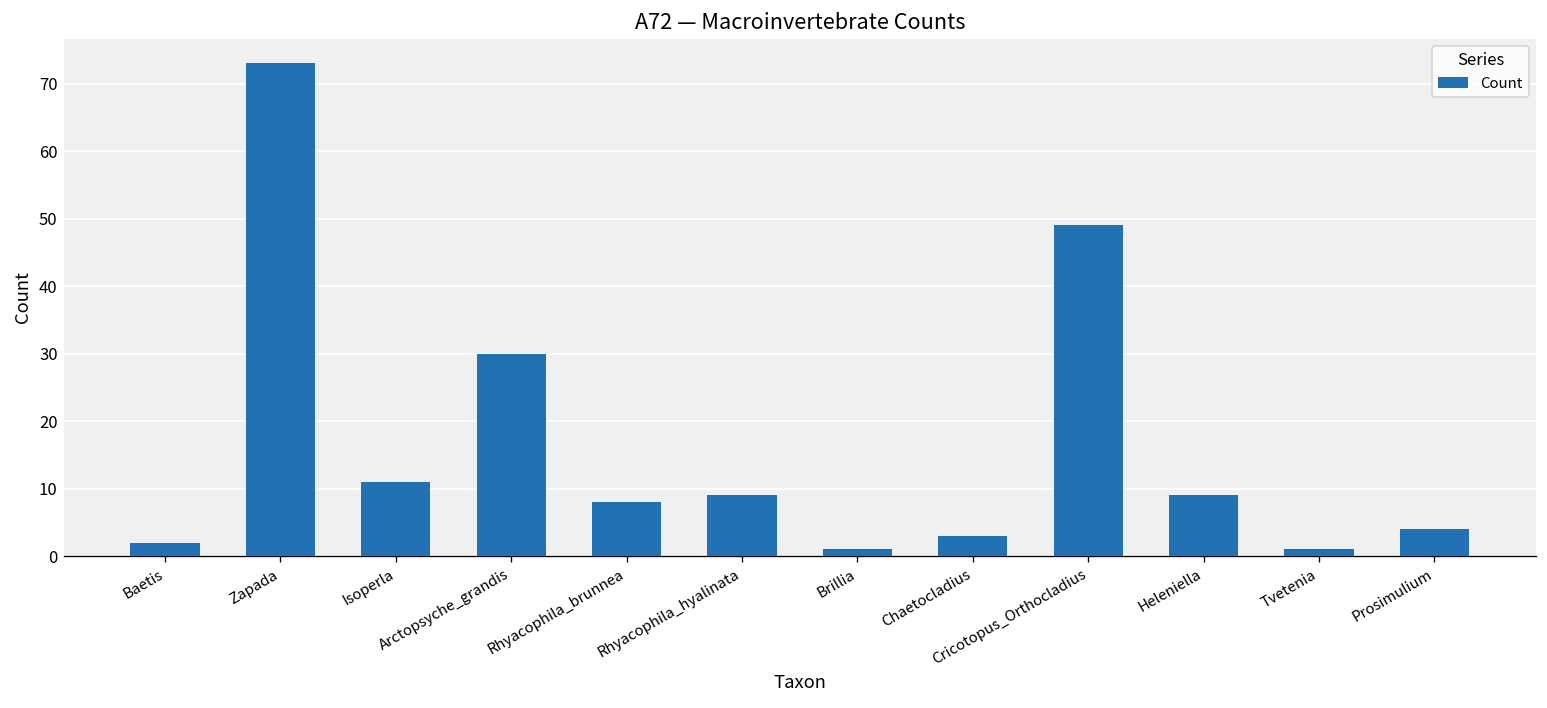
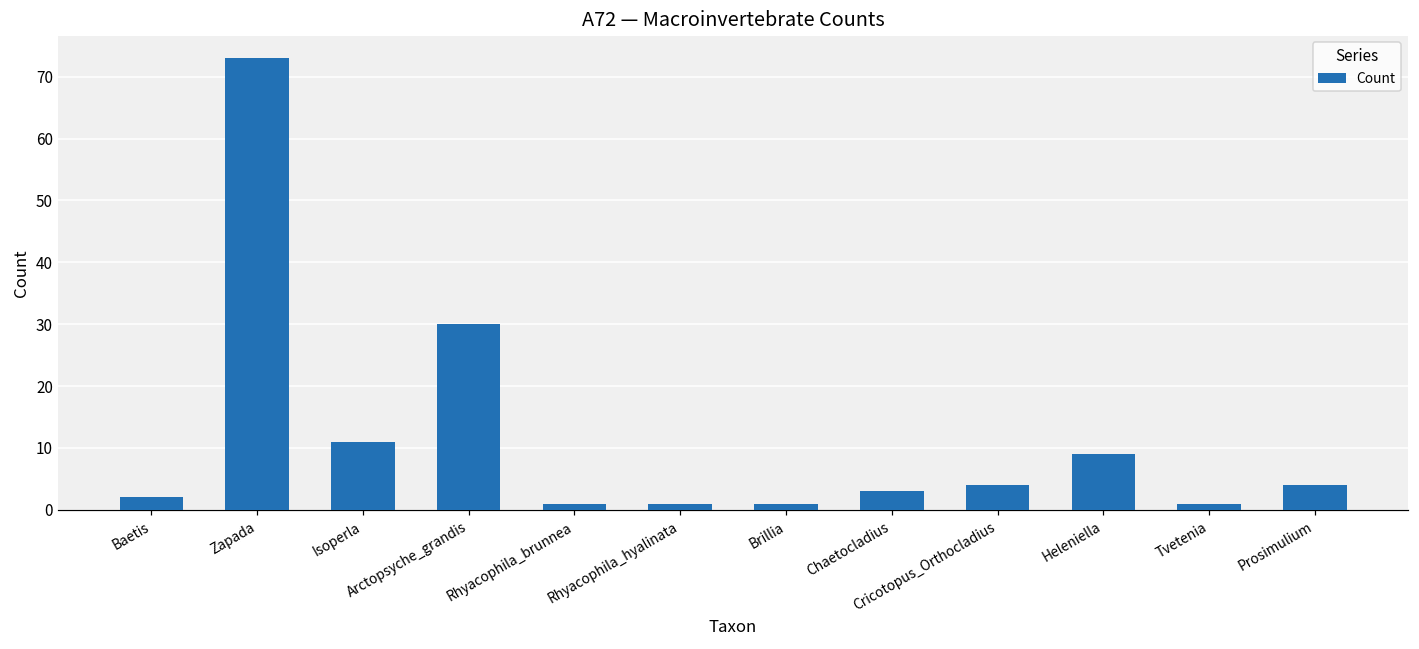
Rhyacophila_brunnea: 8 -> 1
Rhyacophila_hyalinata: 9 -> 1
Cricotopus_Orthocladius: 49 -> 4
